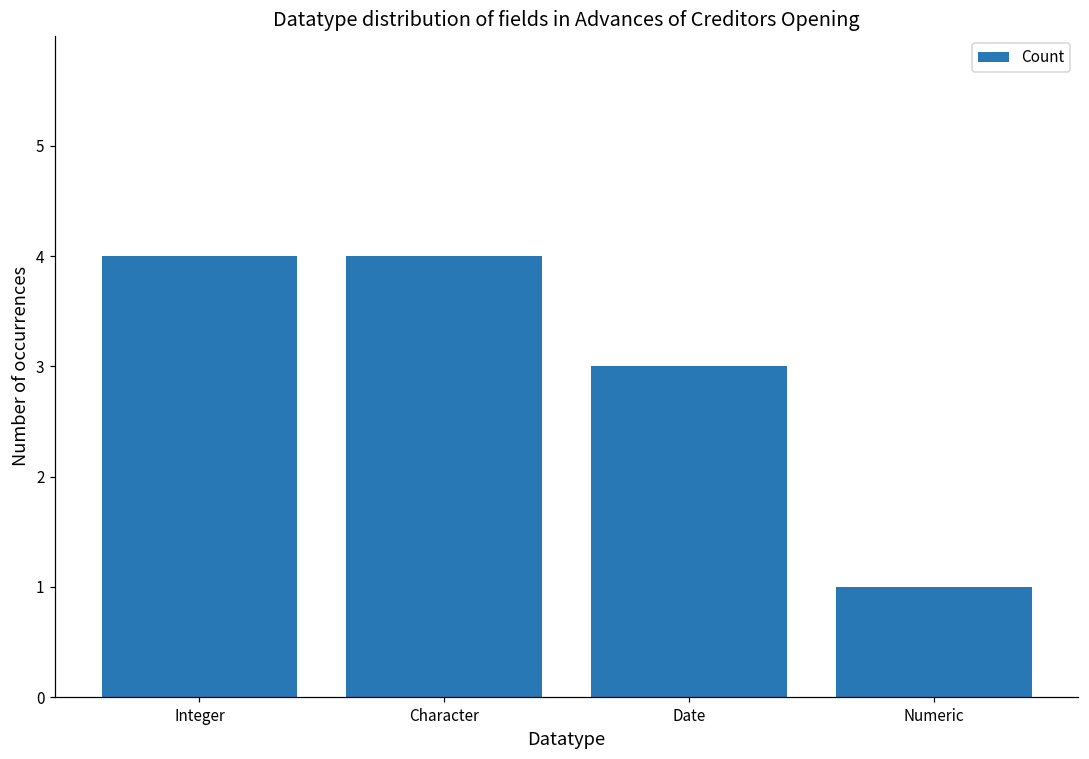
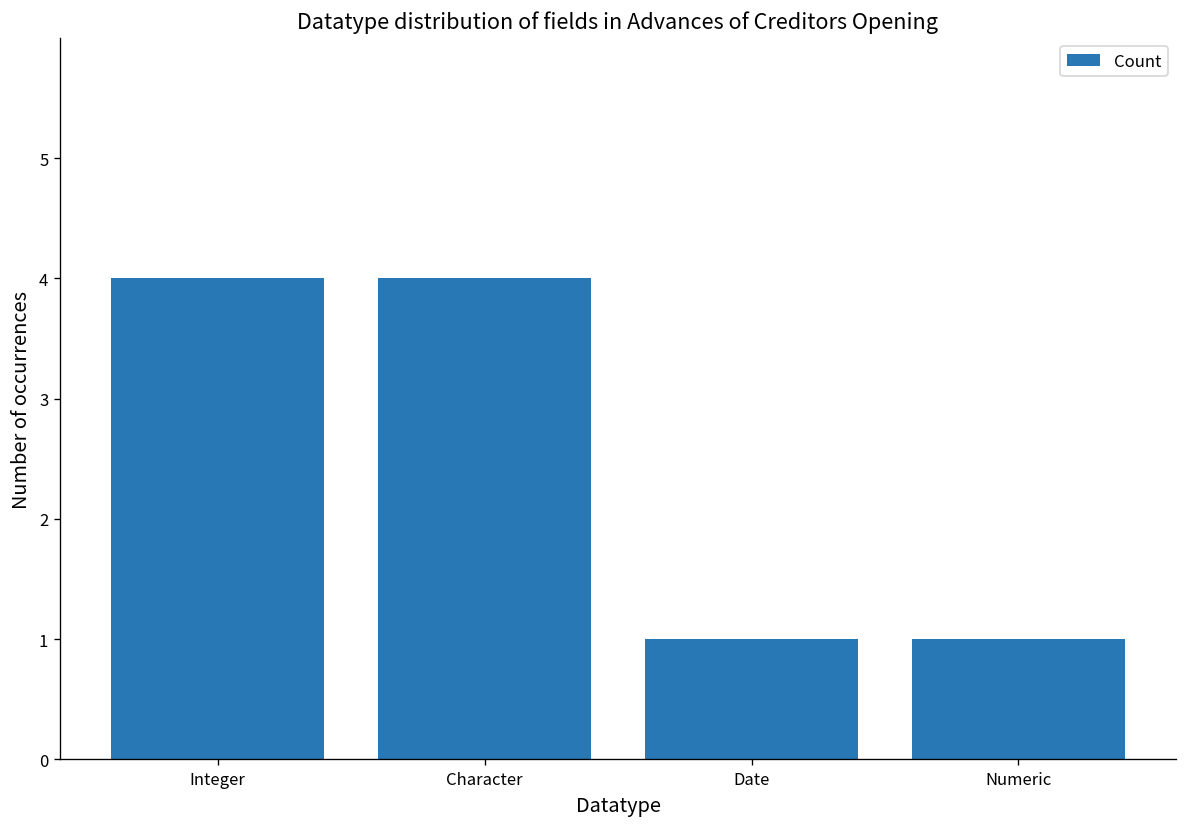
Date: 3 -> 1
